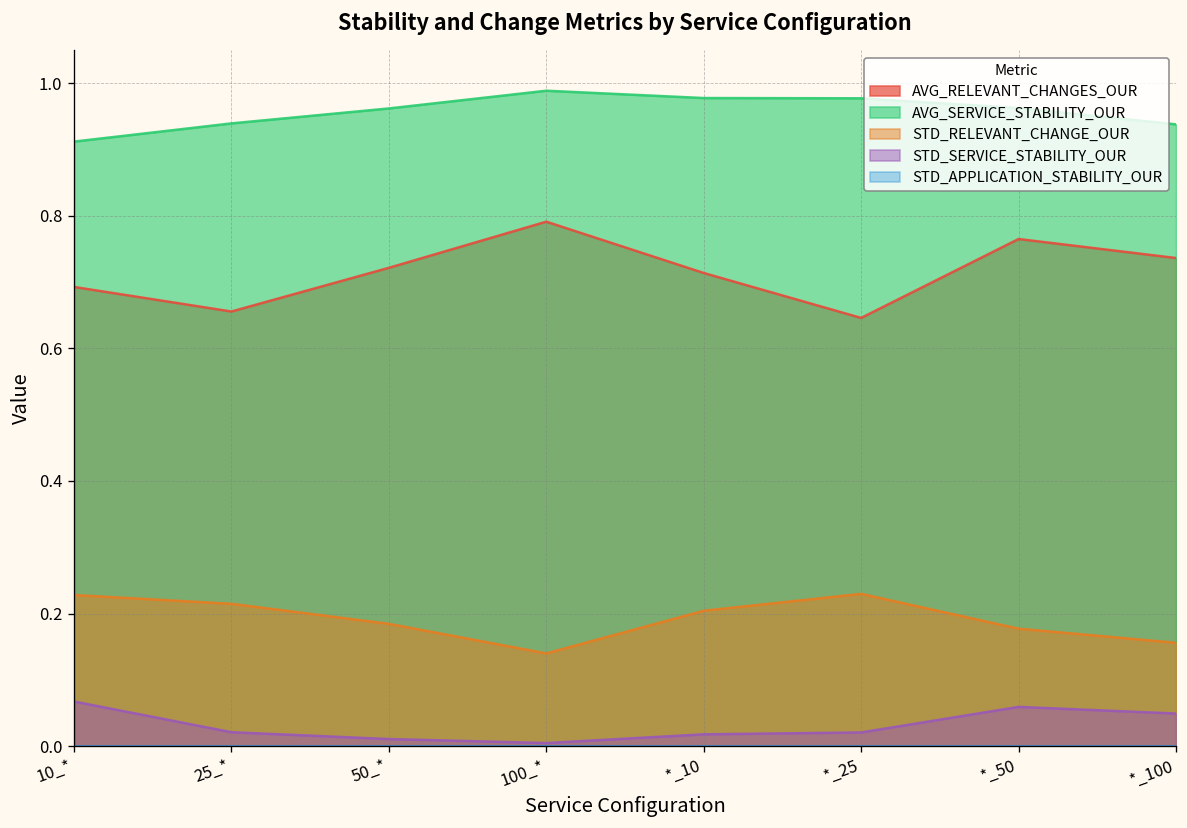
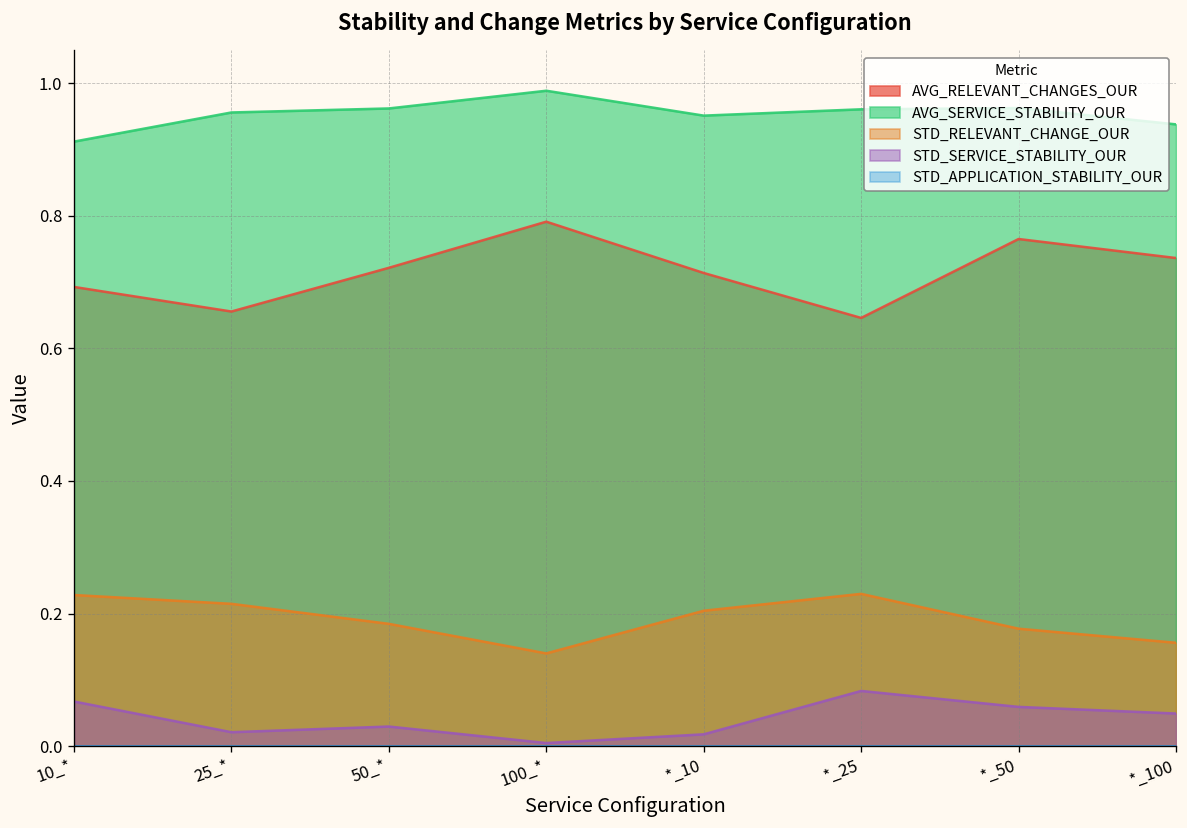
AVG_SERVICE_STABILITY_OUR, 25_*: 0.94 -> 0.96
STD_SERVICE_STABILITY_OUR, 50_*: 0.01 -> 0.03
AVG_SERVICE_STABILITY_OUR, *_10: 0.98 -> 0.95
AVG_SERVICE_STABILITY_OUR, *_25: 0.98 -> 0.96
STD_SERVICE_STABILITY_OUR, *_25: 0.02 -> 0.08
